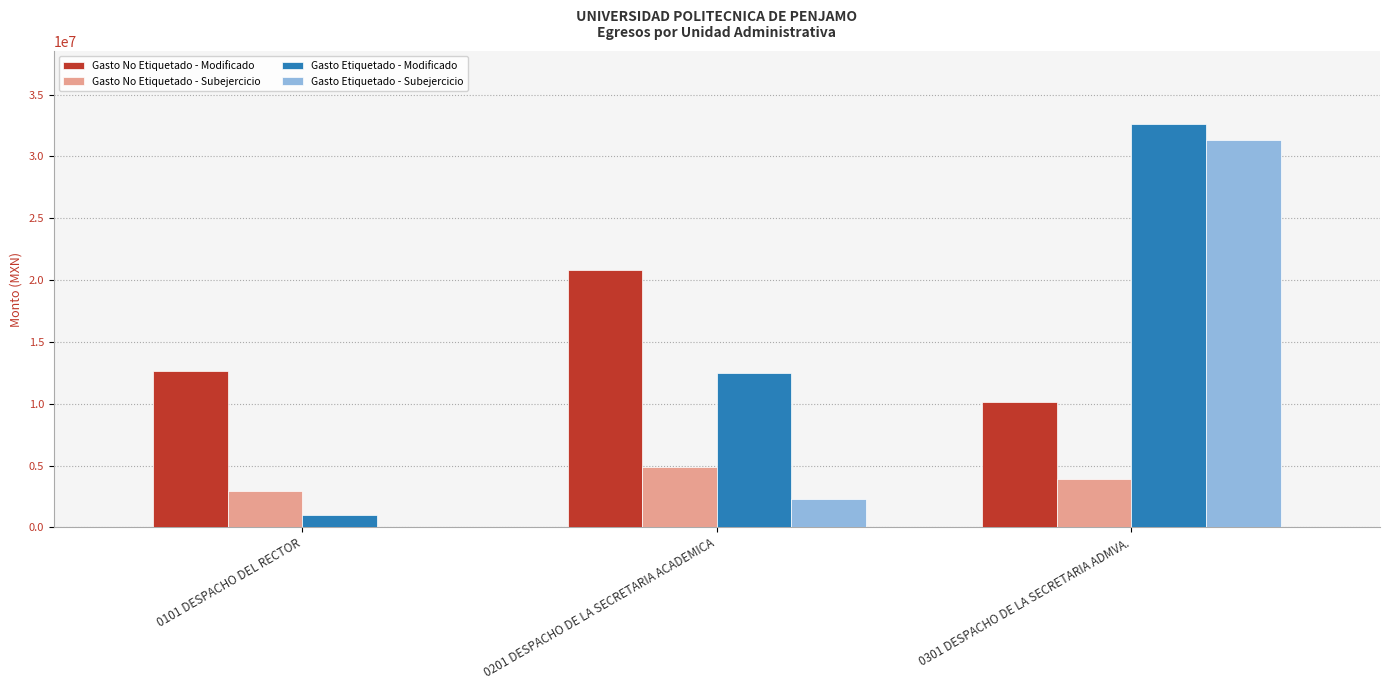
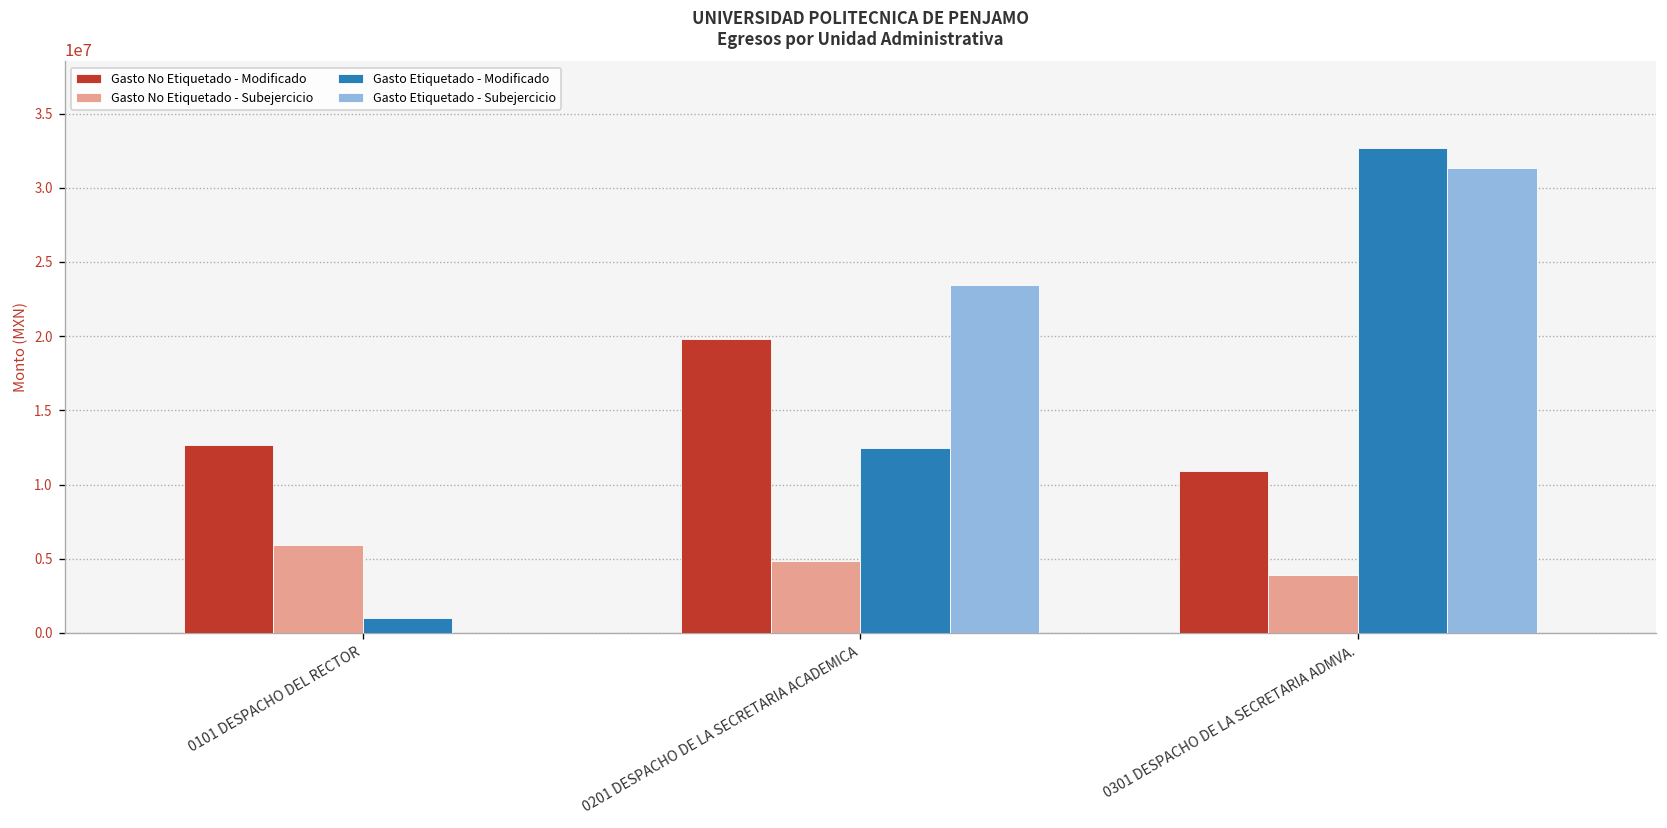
Gasto No Etiquetado - Subejercicio, 0101 DESPACHO DEL RECTOR: 3000000 -> 5900000
Gasto No Etiquetado - Modificado, 0201 DESPACHO DE LA SECRETARIA ACADEMICA: 20800000 -> 19800000
Gasto Etiquetado - Subejercicio, 0201 DESPACHO DE LA SECRETARIA ACADEMICA: 2300000 -> 23400000
Gasto No Etiquetado - Modificado, 0301 DESPACHO DE LA SECRETARIA ADMVA.: 10200000 -> 10900000
